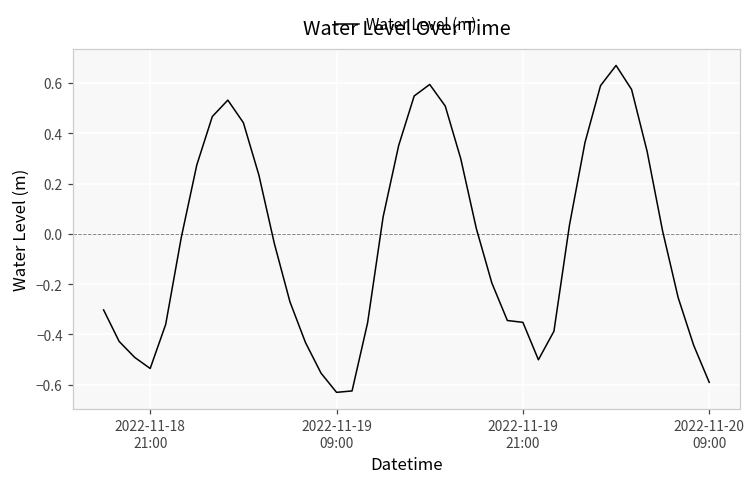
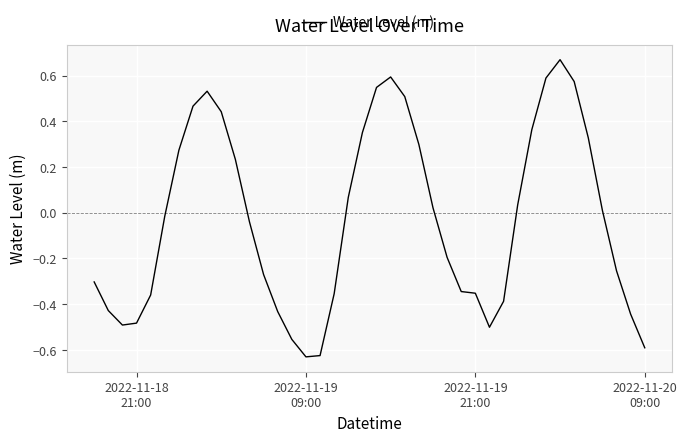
2022-11-18 21:00: -0.54 -> -0.48
